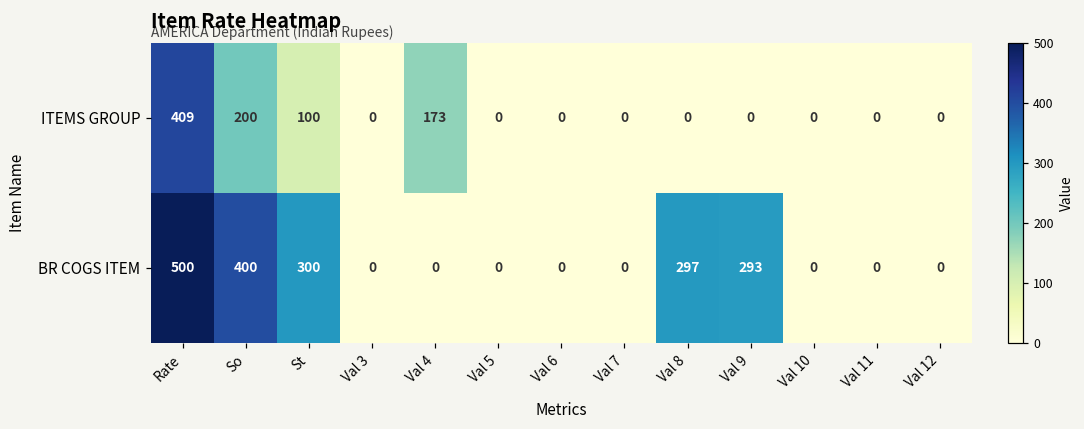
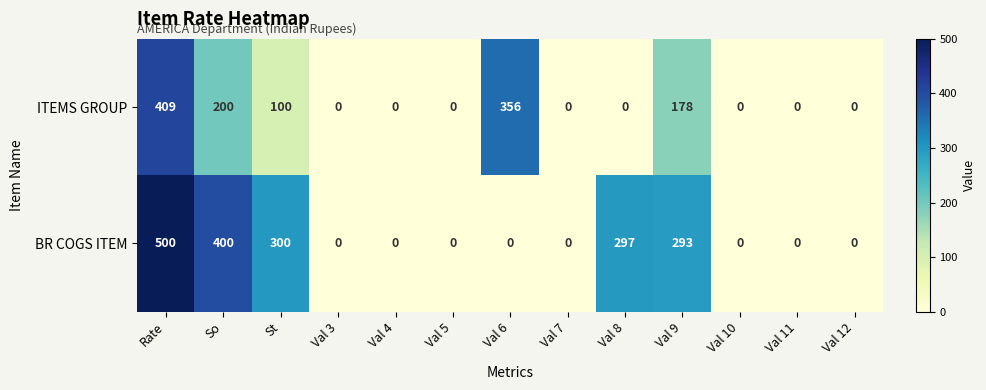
ITEMS GROUP, Val 4: 173 -> 0
ITEMS GROUP, Val 6: 0 -> 356
ITEMS GROUP, Val 9: 0 -> 178
